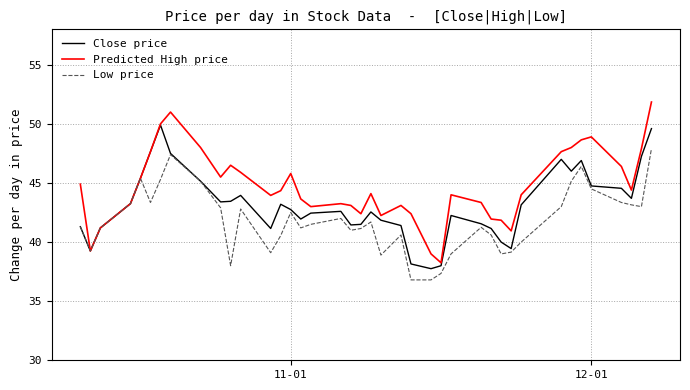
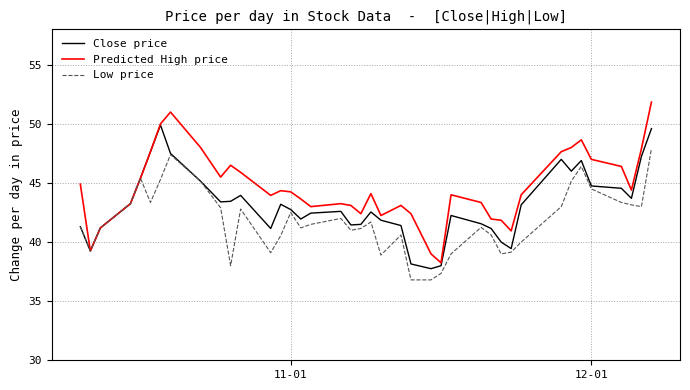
Predicted High price, 11-01: 45.8 -> 44.3
Predicted High price, 12-01: 48.9 -> 47.0
